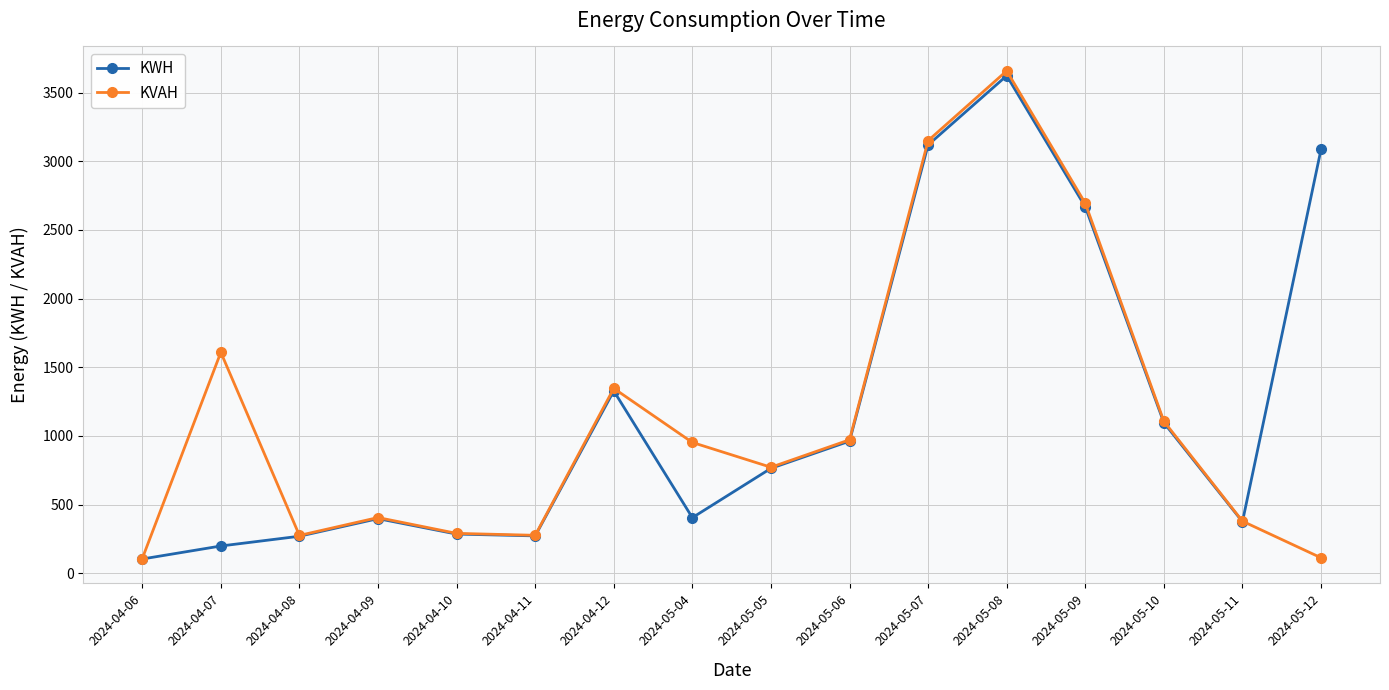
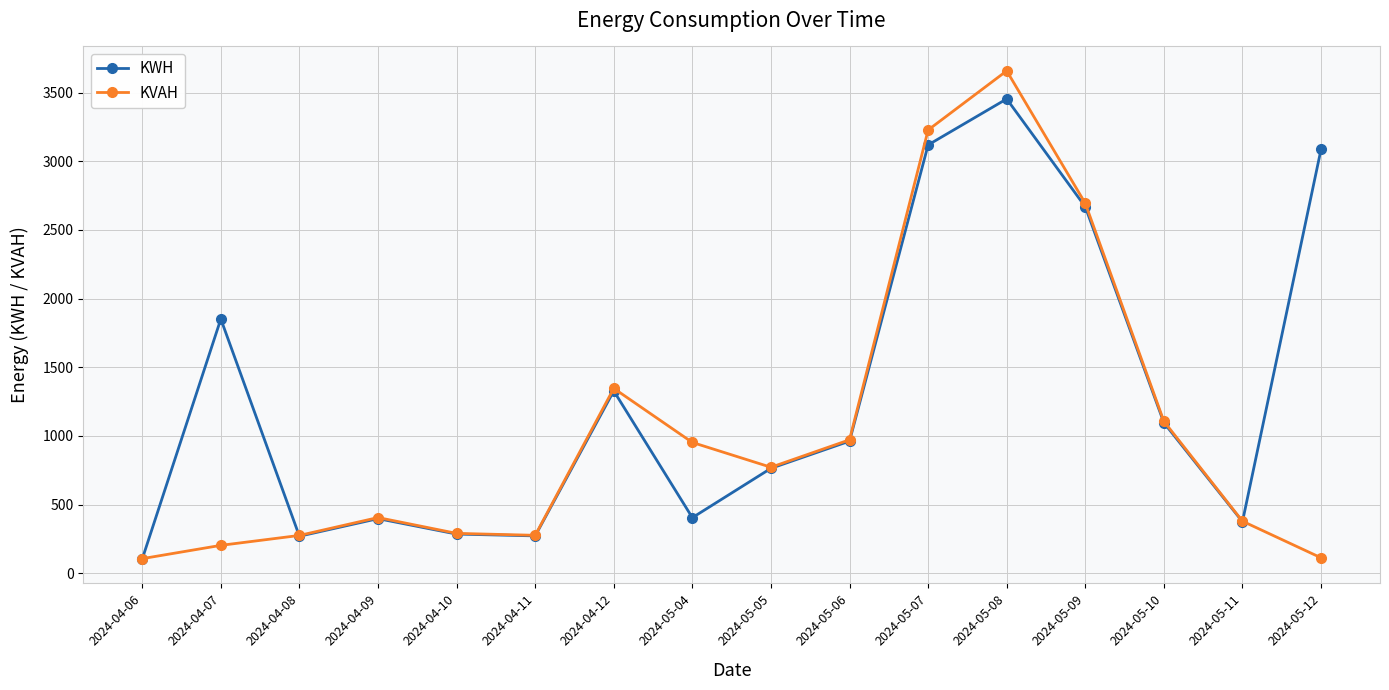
KWH, 2024-04-07: 200 -> 1850
KVAH, 2024-04-07: 1610 -> 200
KVAH, 2024-05-07: 3150 -> 3230
KWH, 2024-05-08: 3620 -> 3450
